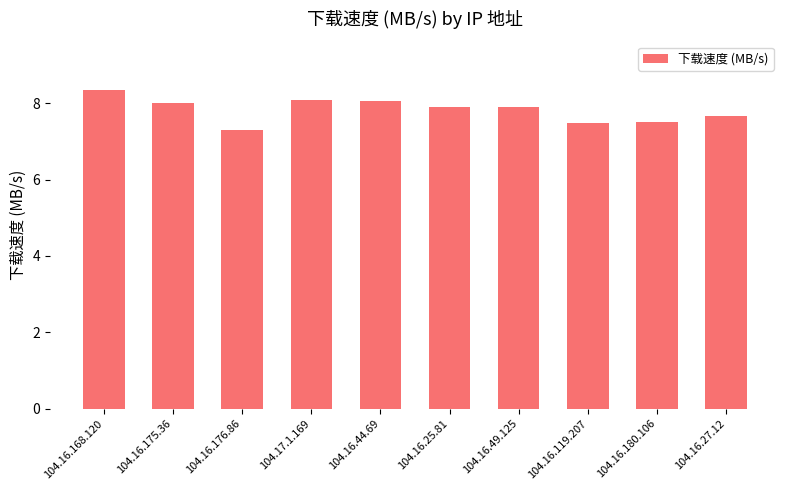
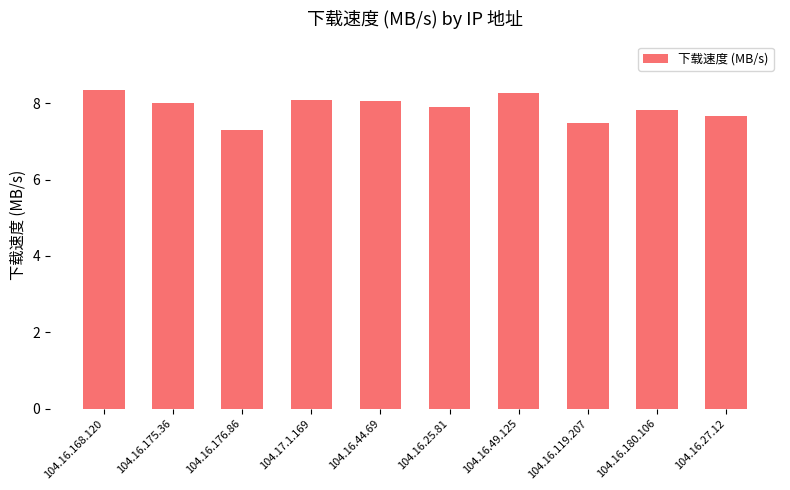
104.16.49.125: 7.9 -> 8.3
104.16.180.106: 7.5 -> 7.8
